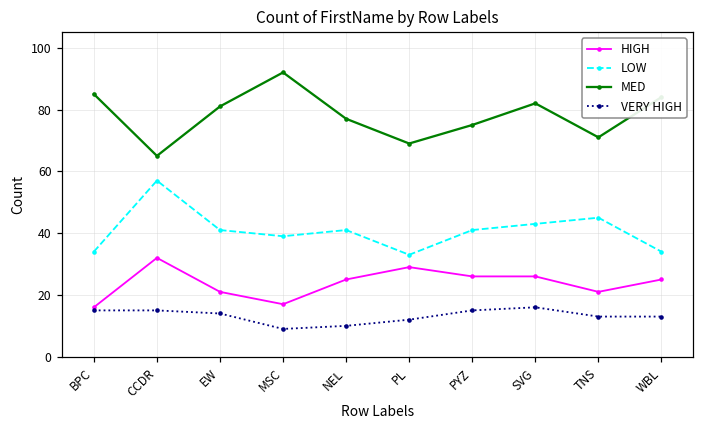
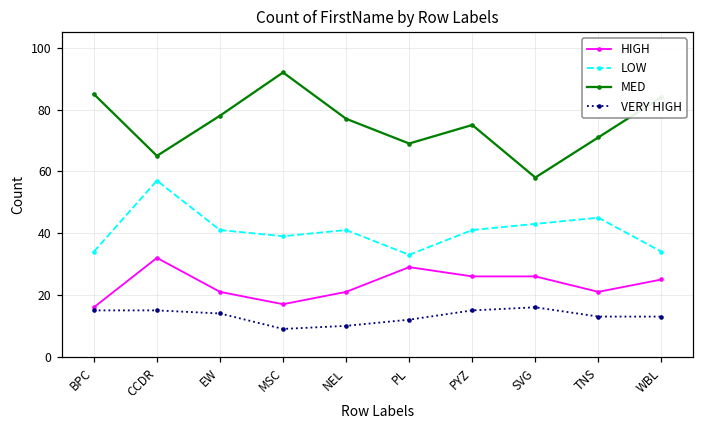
MED, EW: 81 -> 78
HIGH, NEL: 25 -> 21
MED, SVG: 82 -> 58
